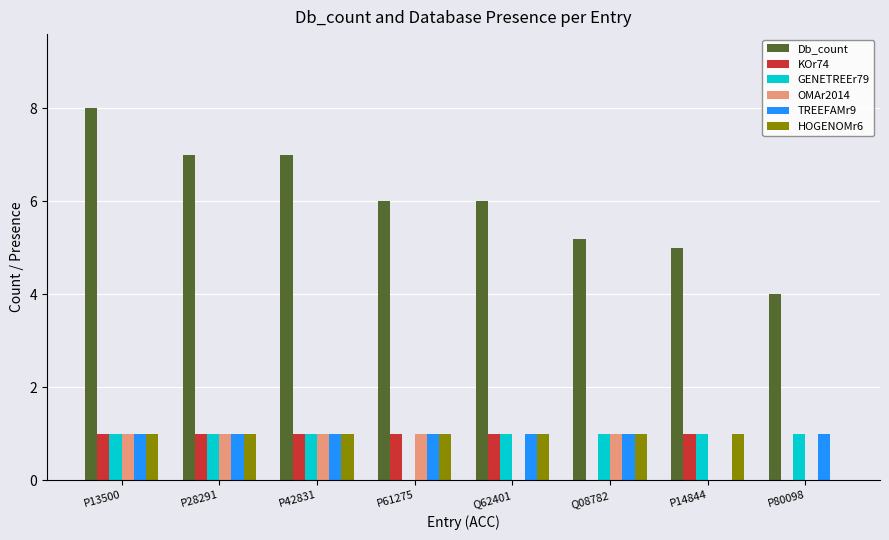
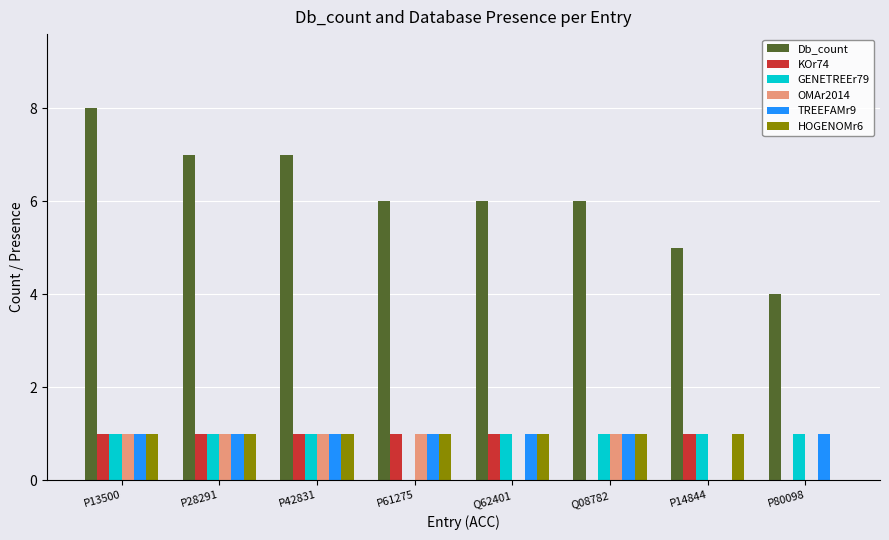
Db_count, Q08782: 5.2 -> 6.0
